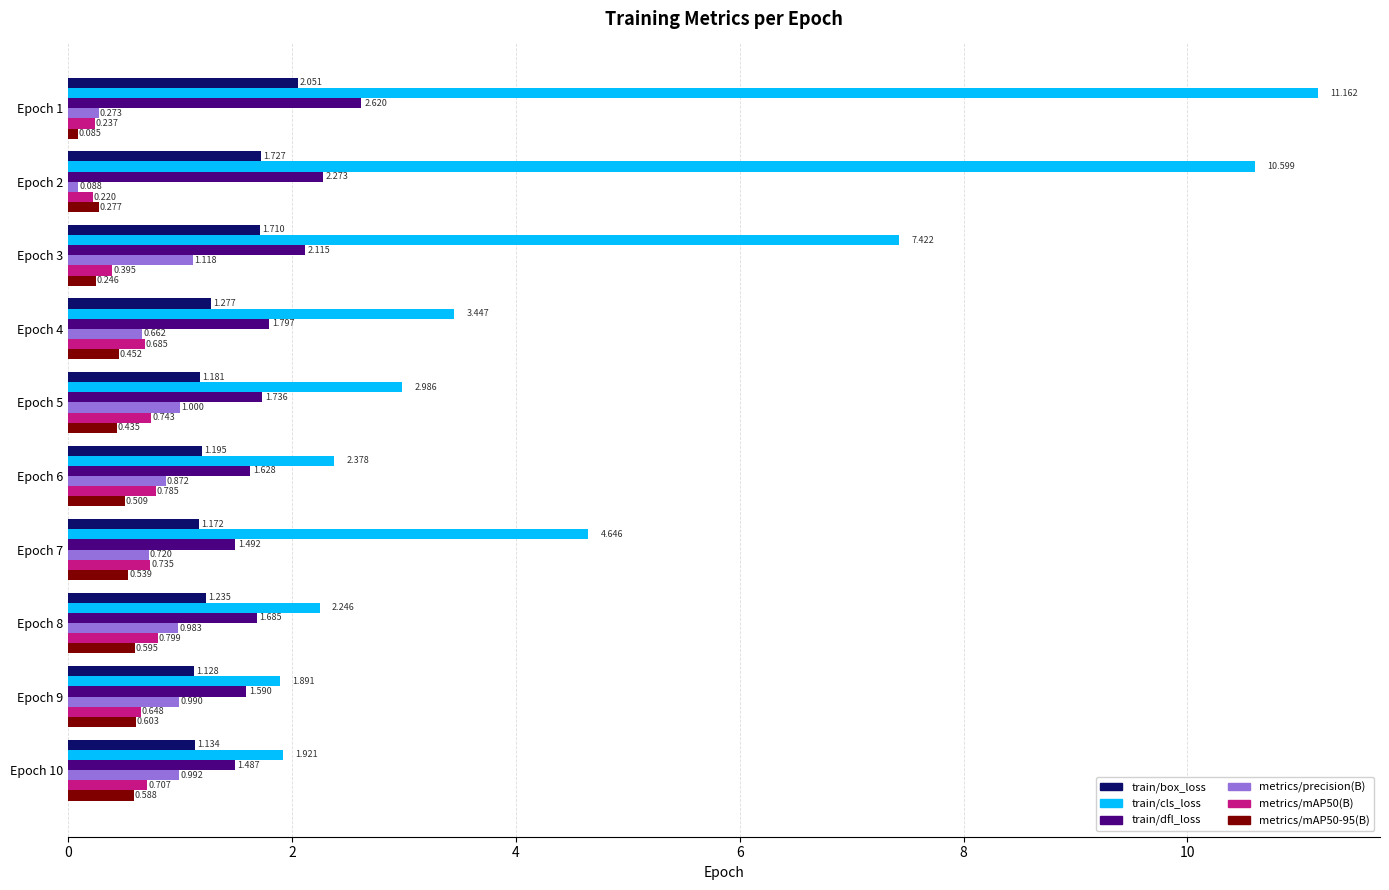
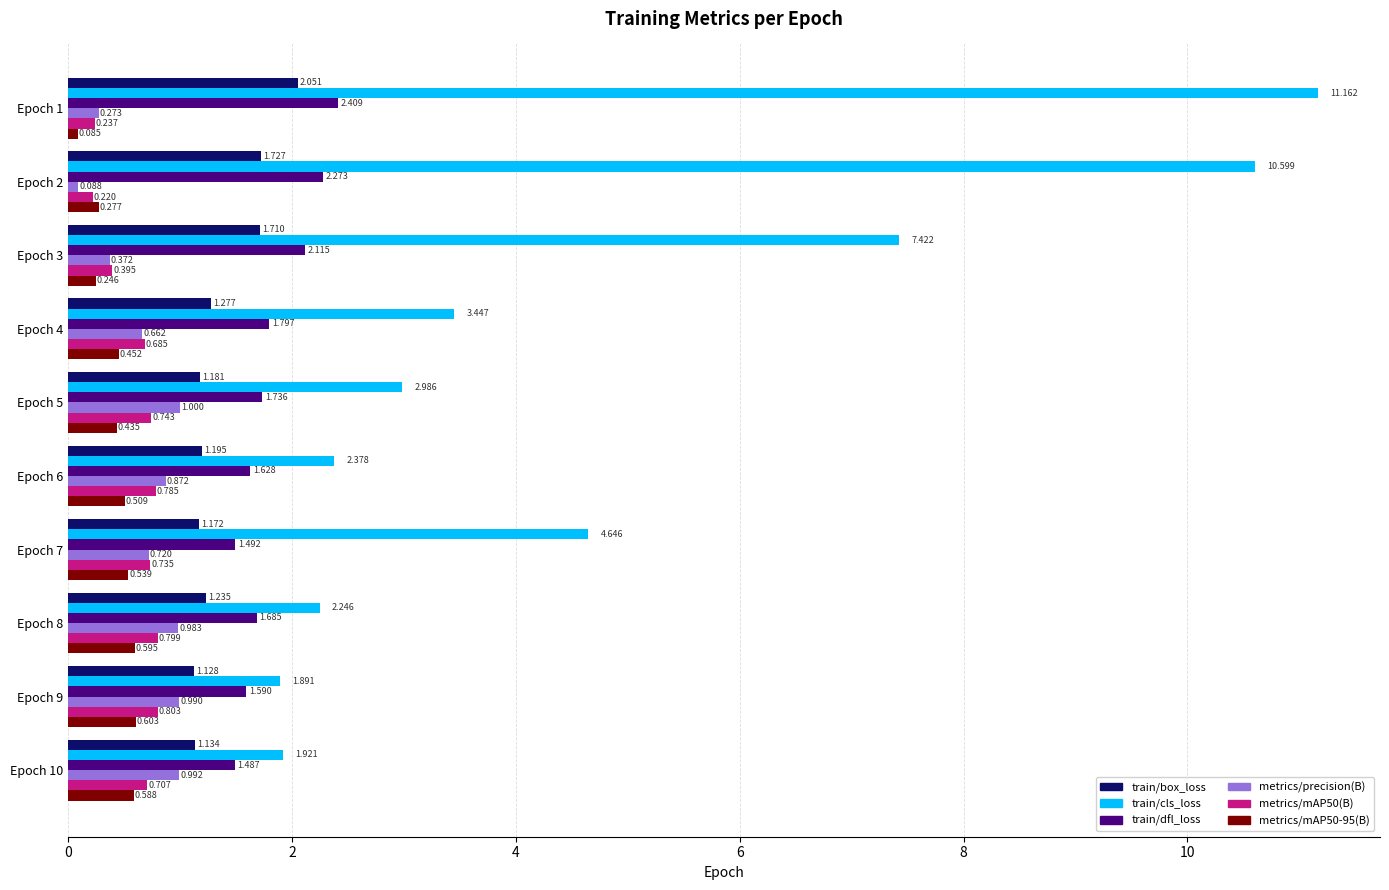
train/dfl_loss, Epoch 1: 2.620 -> 2.409
metrics/precision(B), Epoch 3: 1.118 -> 0.372
metrics/mAP50(B), Epoch 9: 0.648 -> 0.803
